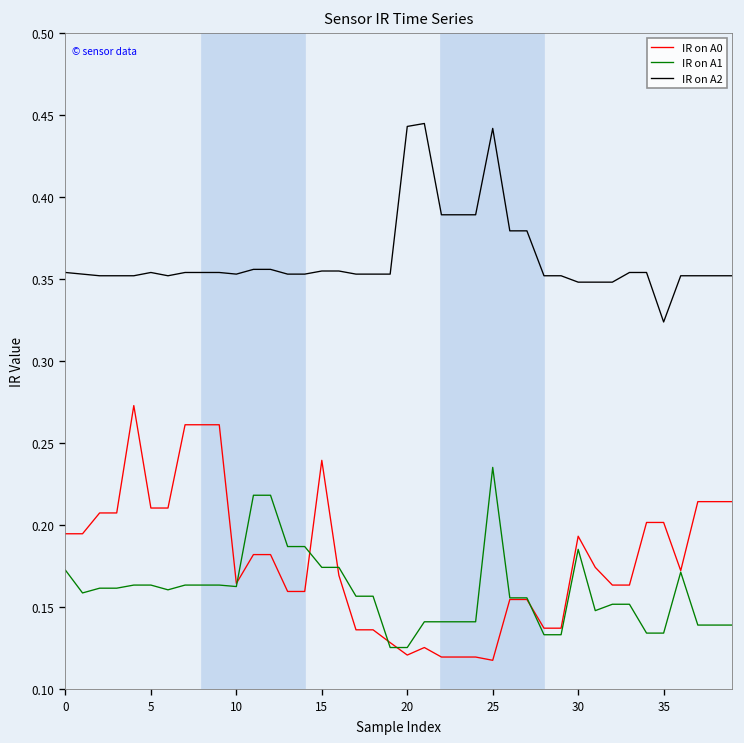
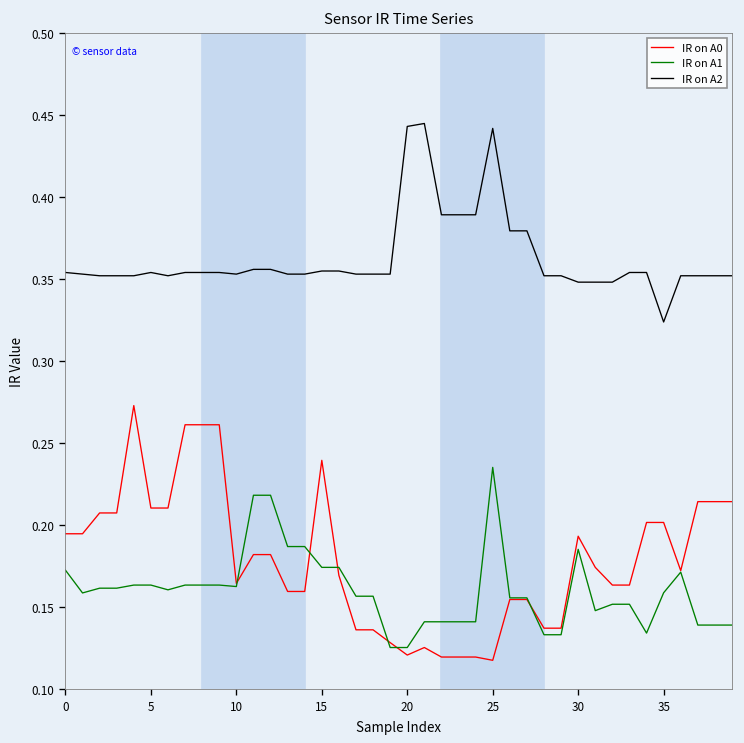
IR on A1, 35: 0.134 -> 0.159
